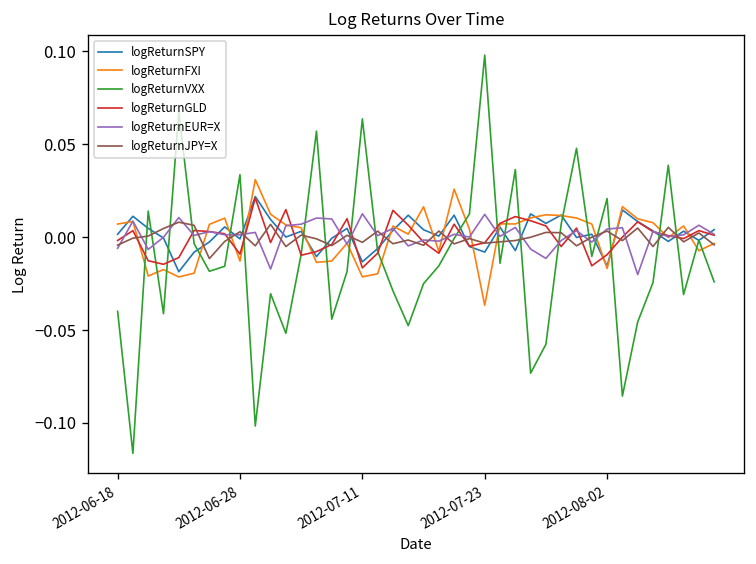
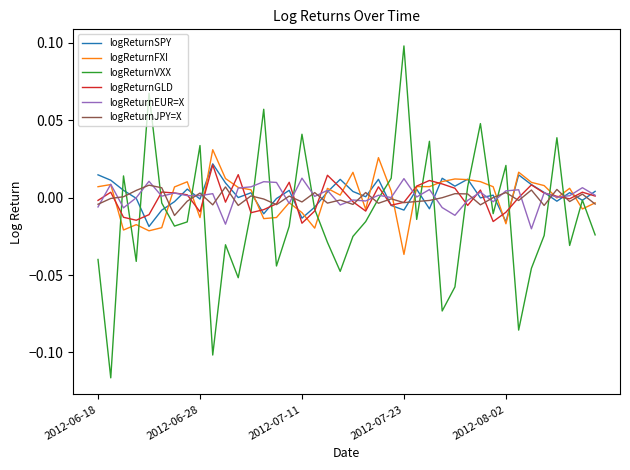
logReturnSPY, 2012-06-18: 0.001 -> 0.015
logReturnFXI, 2012-07-11: -0.021 -> -0.010
logReturnVXX, 2012-07-11: 0.064 -> 0.041
